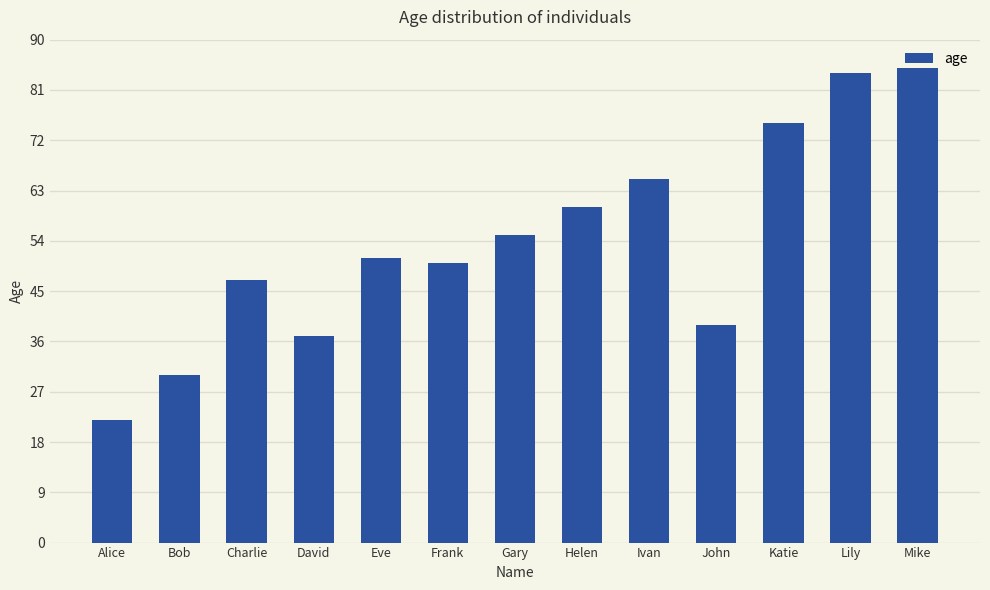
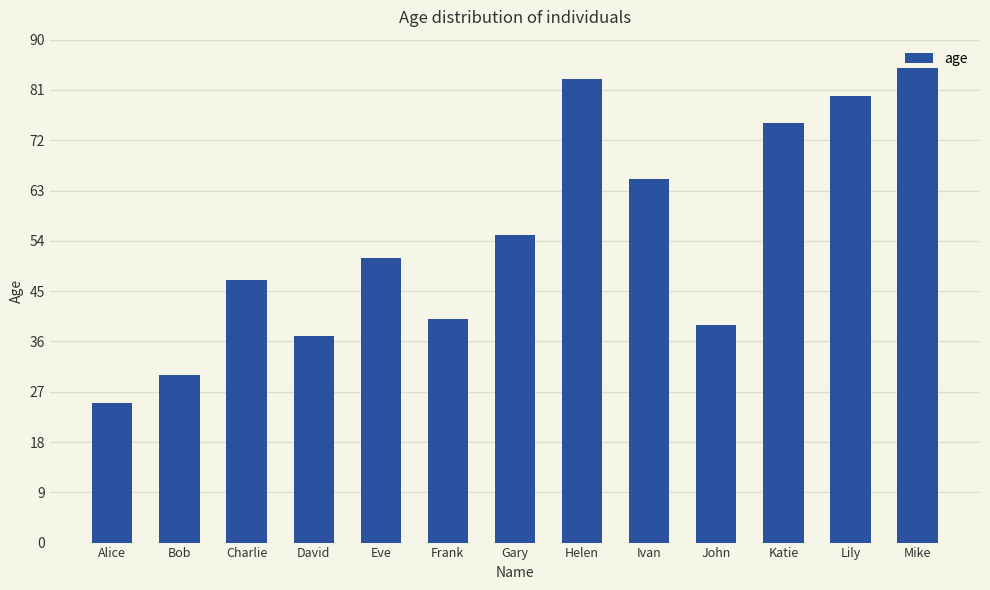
Alice: 22 -> 25
Frank: 50 -> 40
Helen: 60 -> 83
Lily: 84 -> 80
